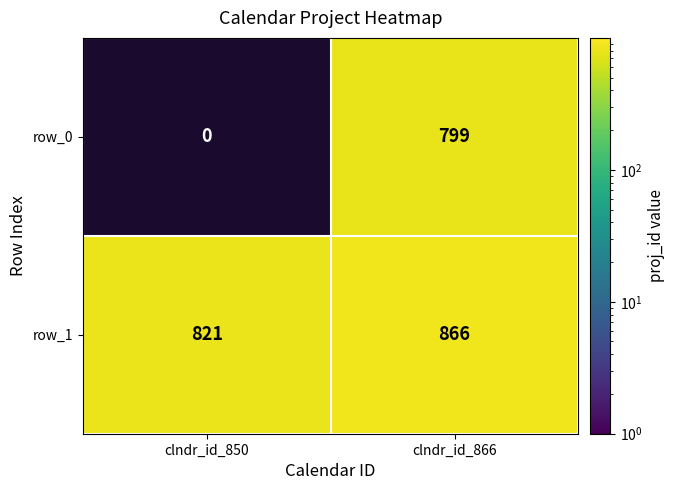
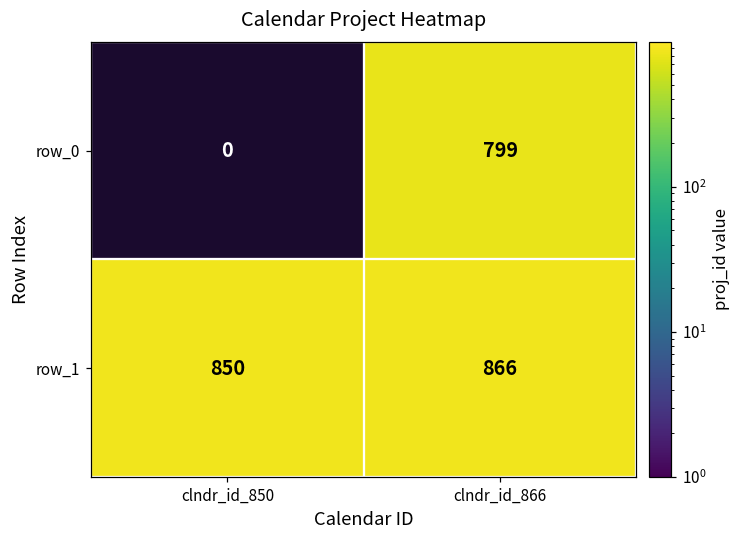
row_1, clndr_id_850: 821 -> 850
